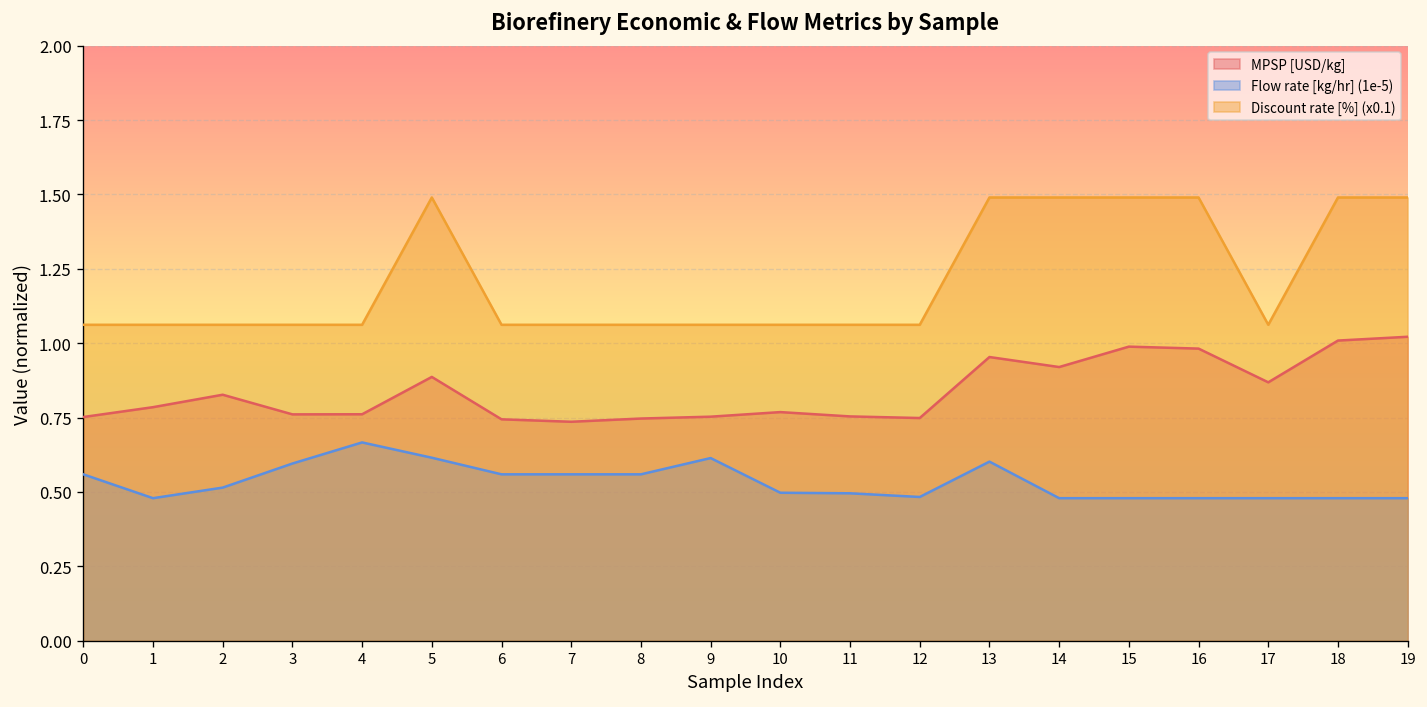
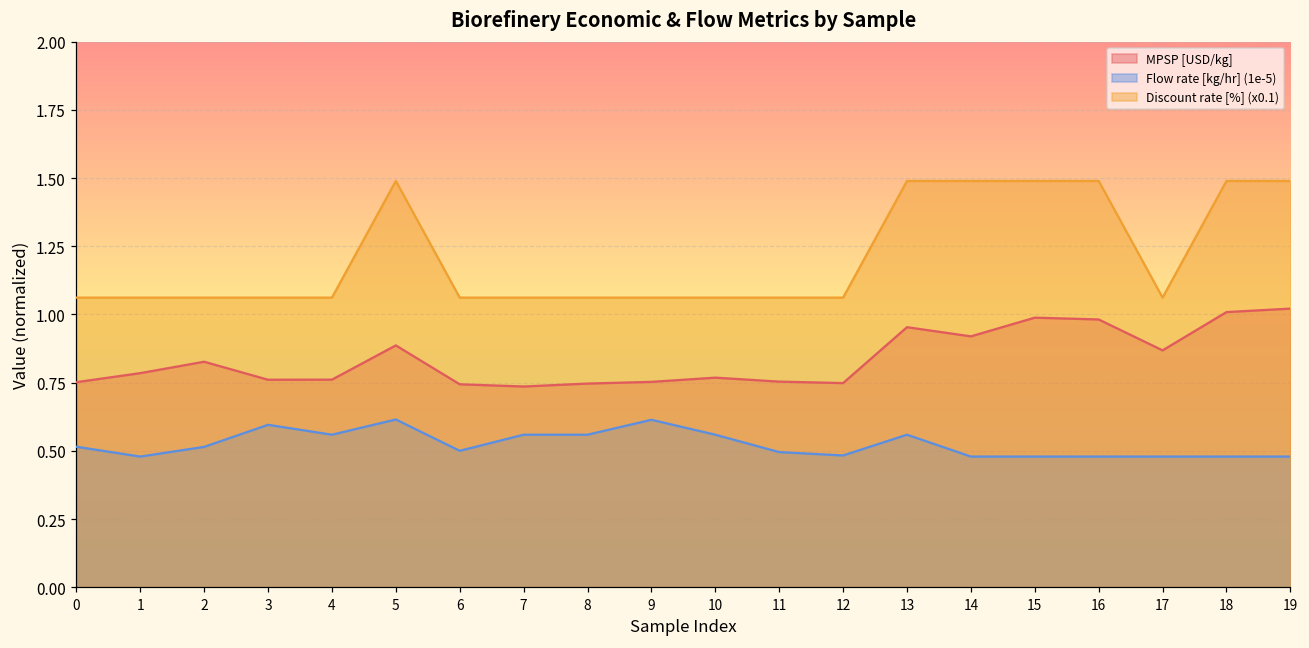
Flow rate [kg/hr] (1e-5), 0: 0.56 -> 0.52
Flow rate [kg/hr] (1e-5), 4: 0.67 -> 0.56
Flow rate [kg/hr] (1e-5), 6: 0.56 -> 0.50
Flow rate [kg/hr] (1e-5), 10: 0.50 -> 0.56
Flow rate [kg/hr] (1e-5), 13: 0.60 -> 0.56
